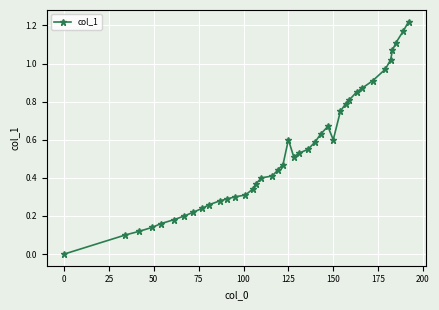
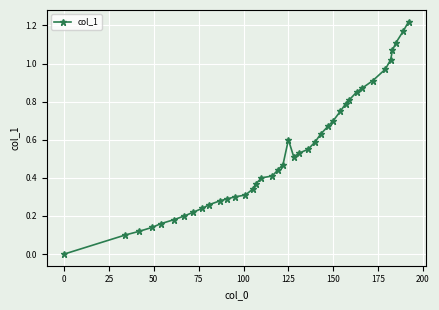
150: 0.6 -> 0.7
